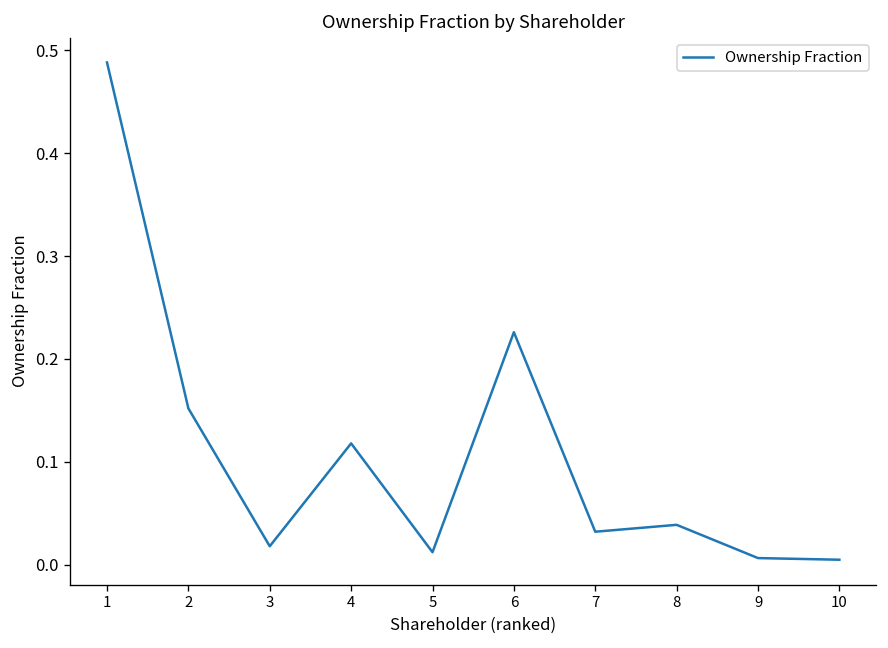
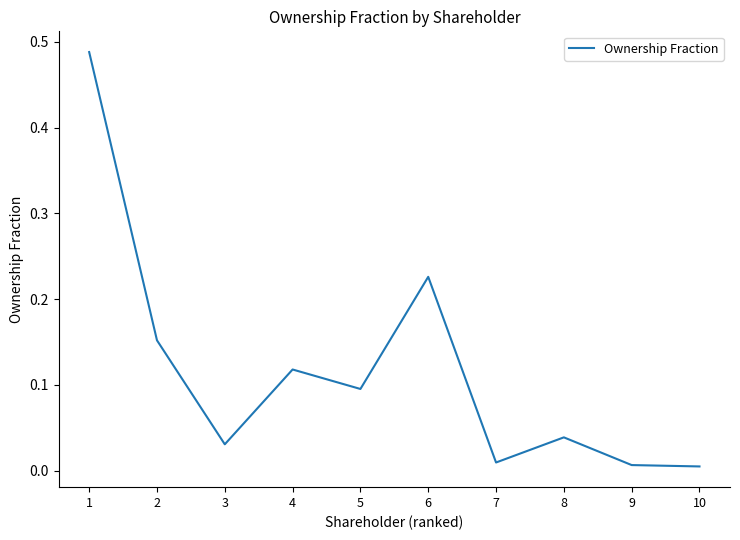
3: 0.02 -> 0.03
5: 0.01 -> 0.10
7: 0.03 -> 0.01
